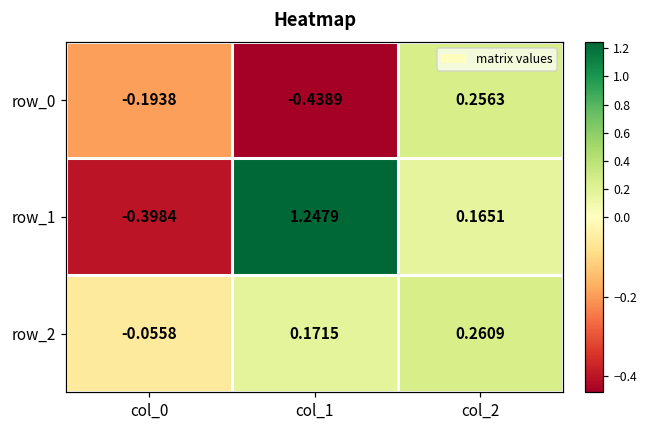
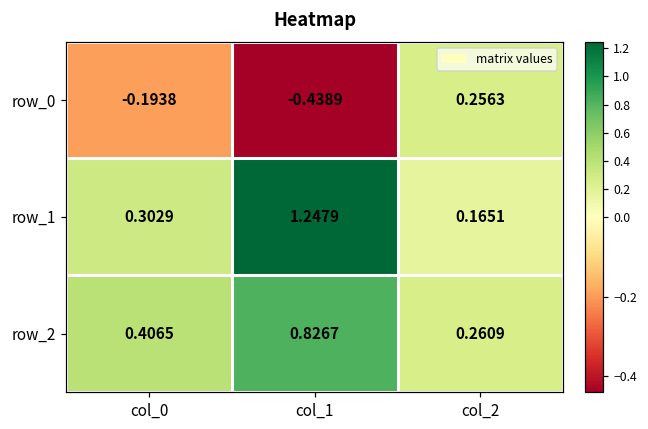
row_1, col_0: -0.3984 -> 0.3029
row_2, col_0: -0.0558 -> 0.4065
row_2, col_1: 0.1715 -> 0.8267
